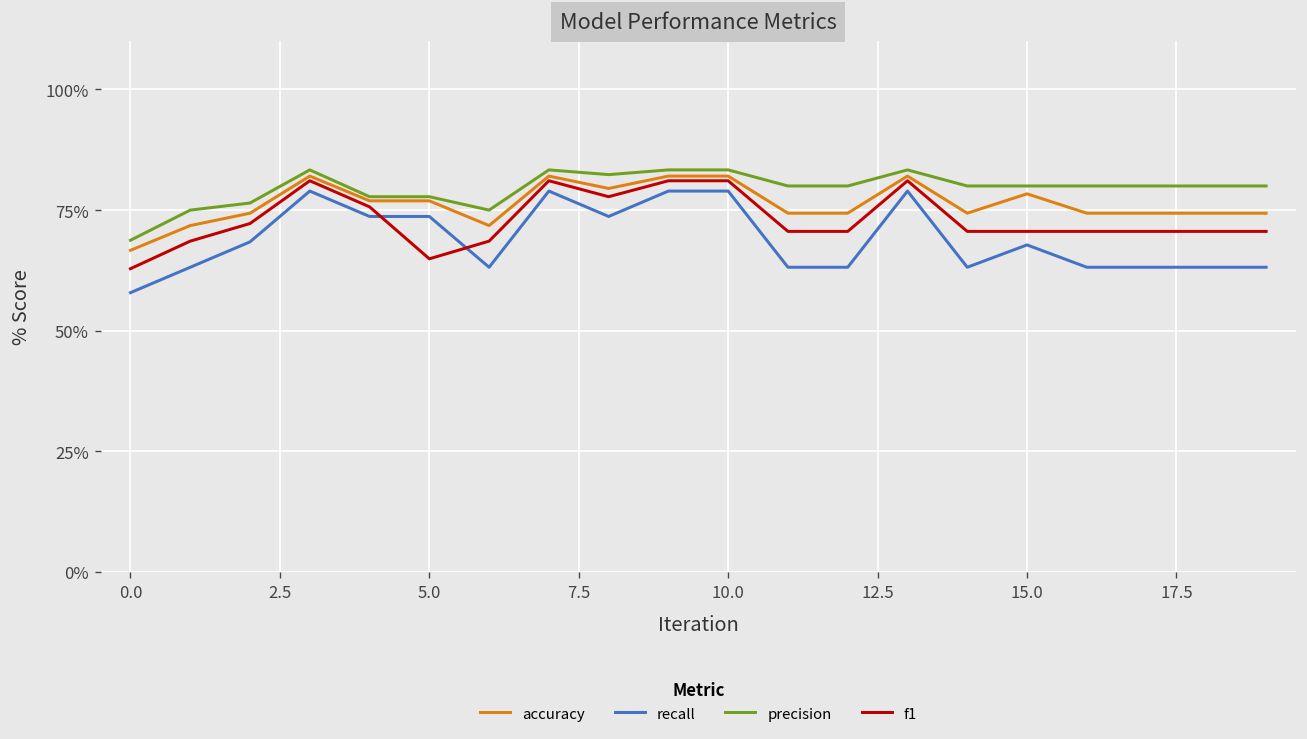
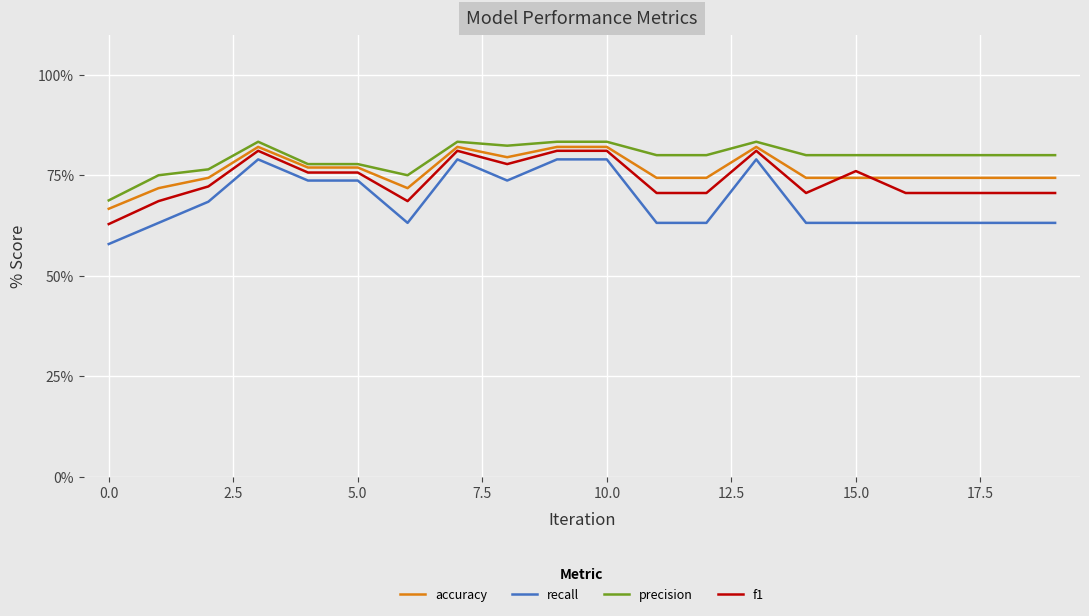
f1, 5.0: 65% -> 76%
accuracy, 15.0: 78% -> 74%
recall, 15.0: 68% -> 63%
f1, 15.0: 71% -> 76%
